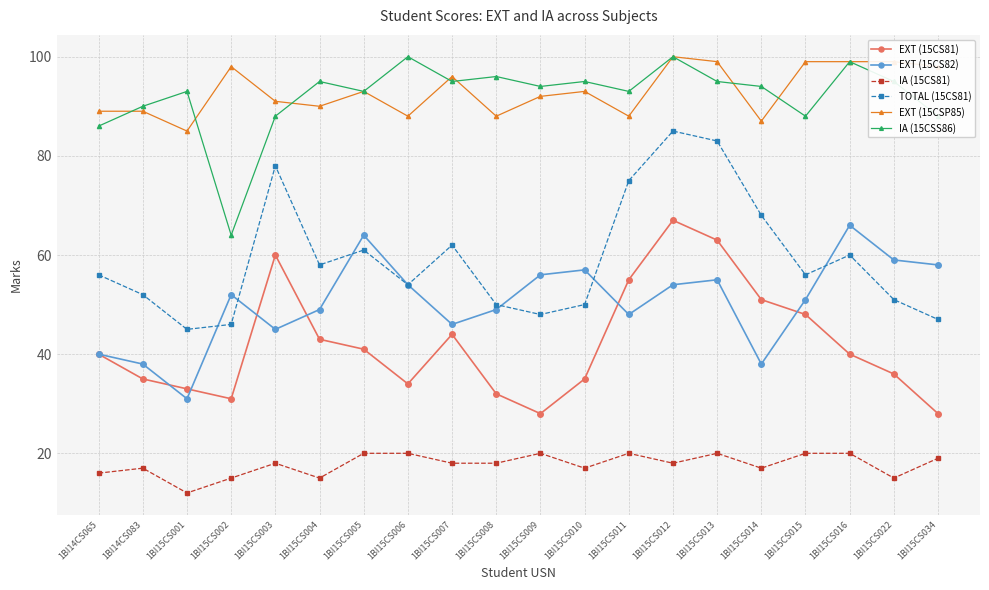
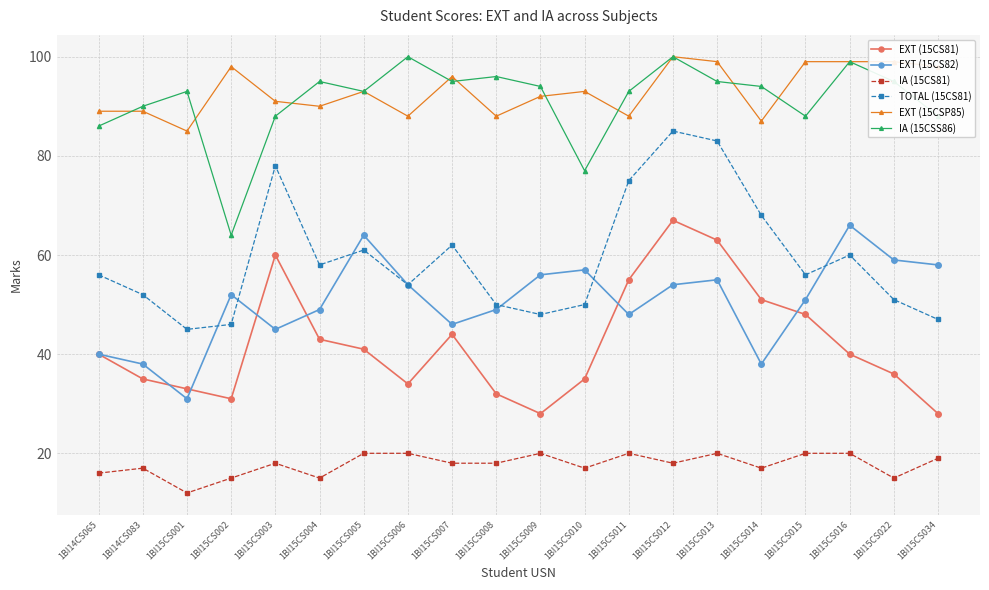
IA (15CSS86), 1BI15CS010: 95 -> 77
